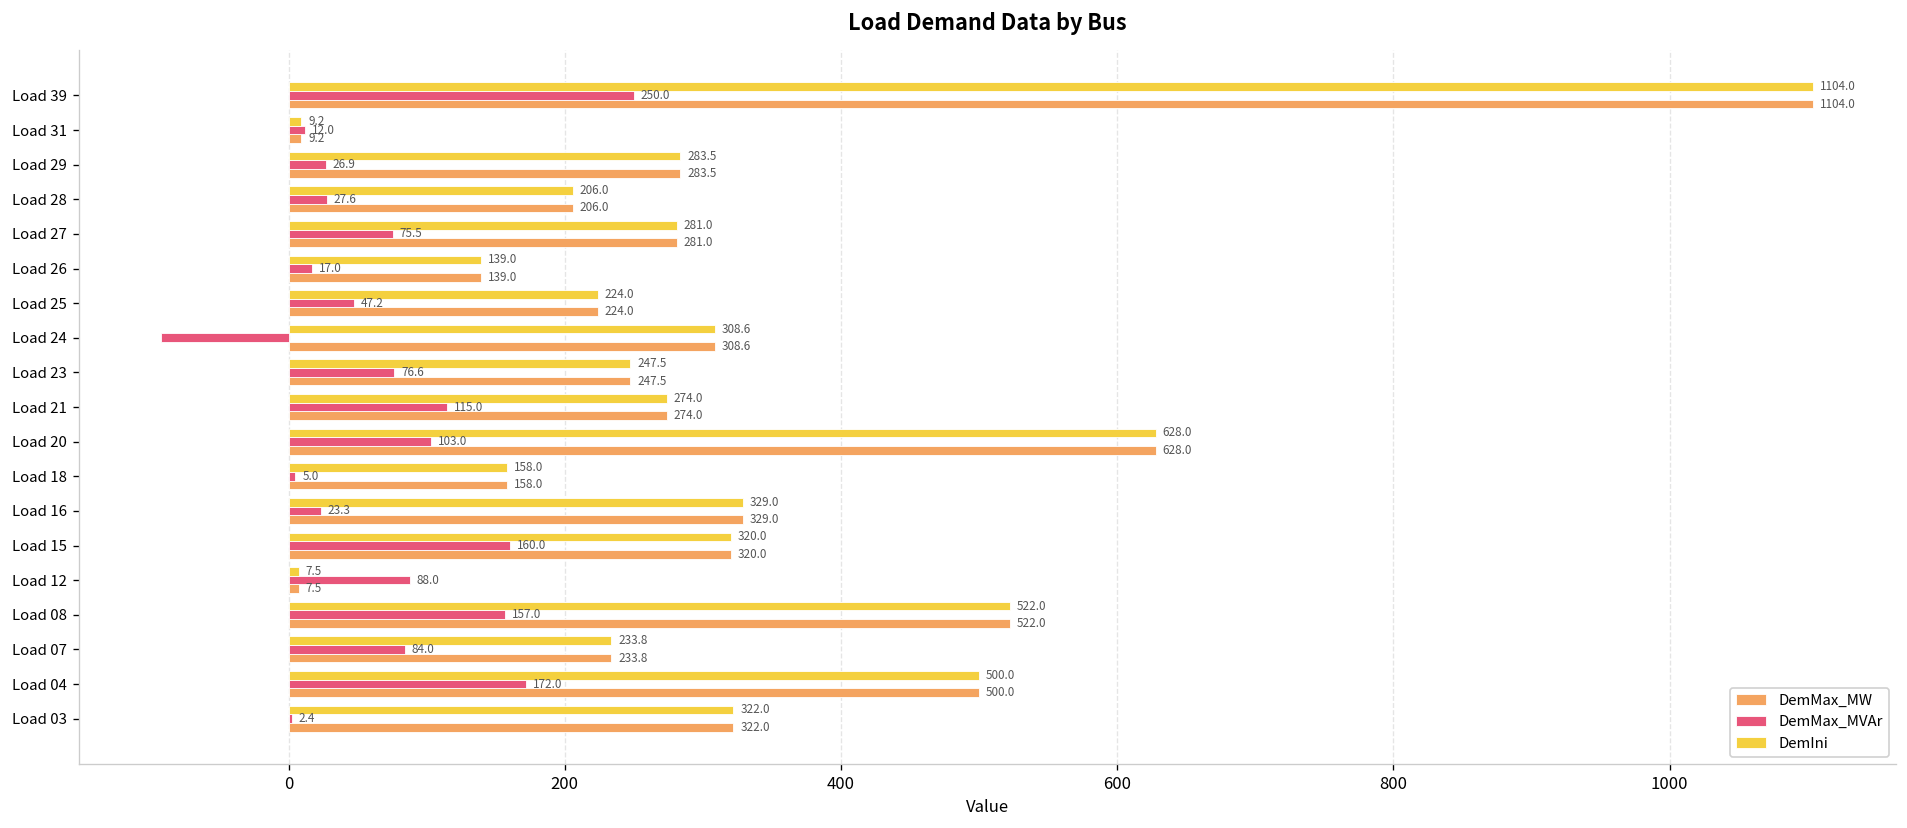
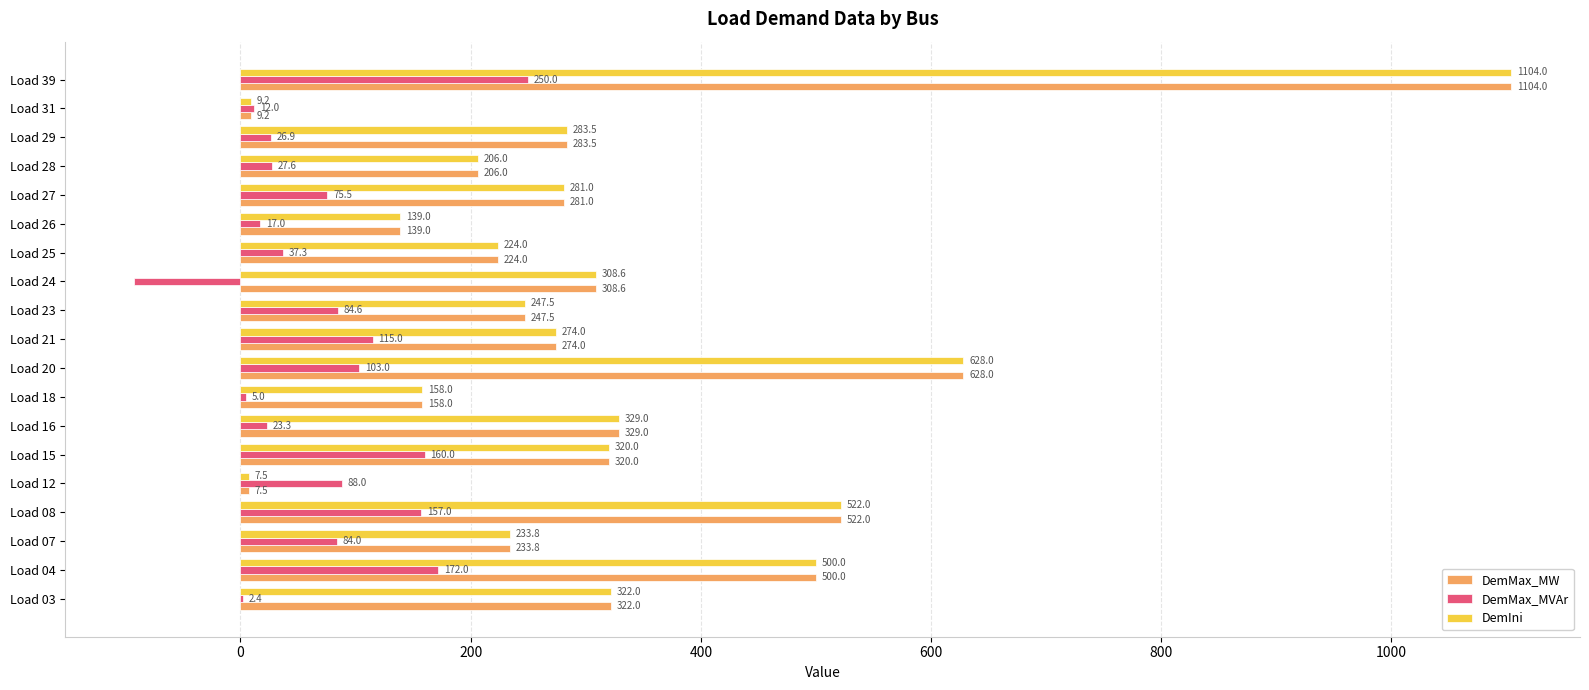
DemMax_MVAr, Load 25: 47.2 -> 37.3
DemMax_MVAr, Load 23: 76.6 -> 84.6
